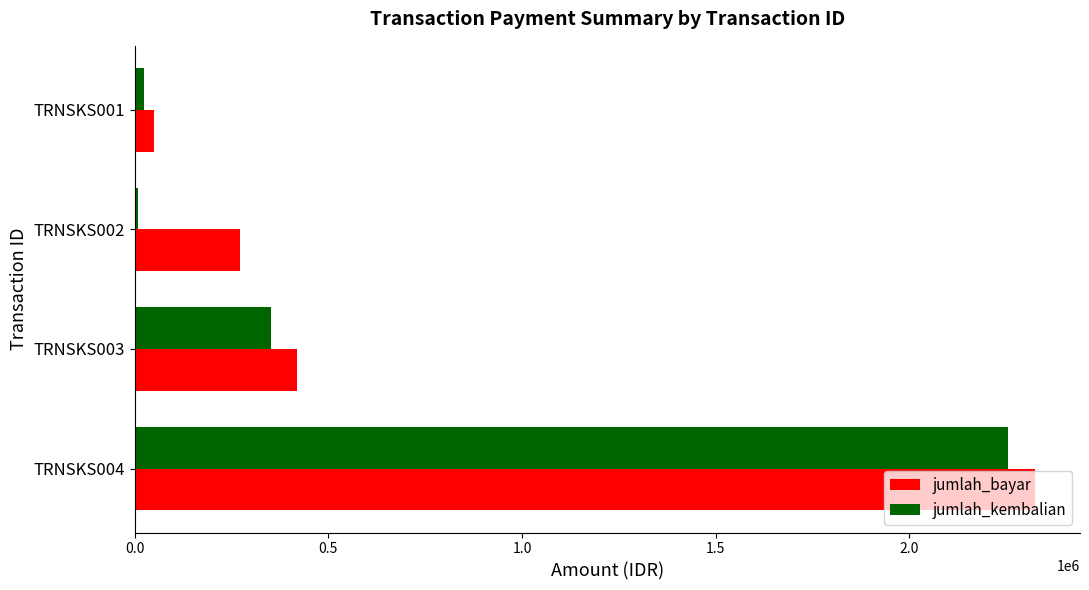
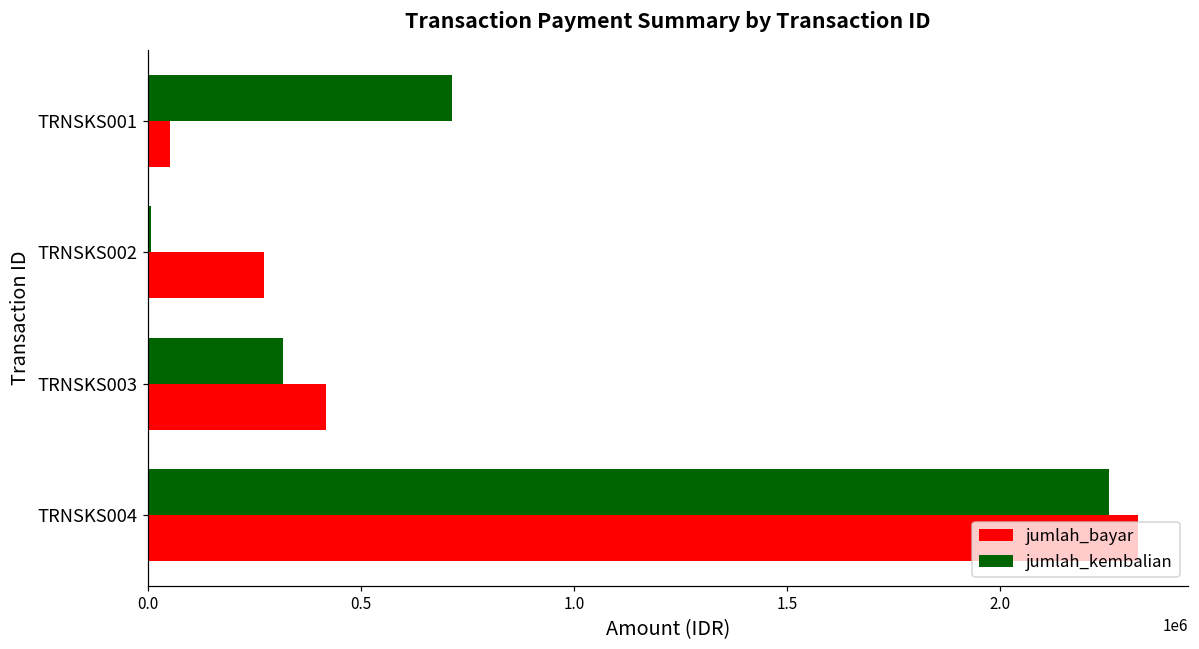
jumlah_kembalian, TRNSKS001: 30000 -> 710000
jumlah_kembalian, TRNSKS003: 350000 -> 320000
